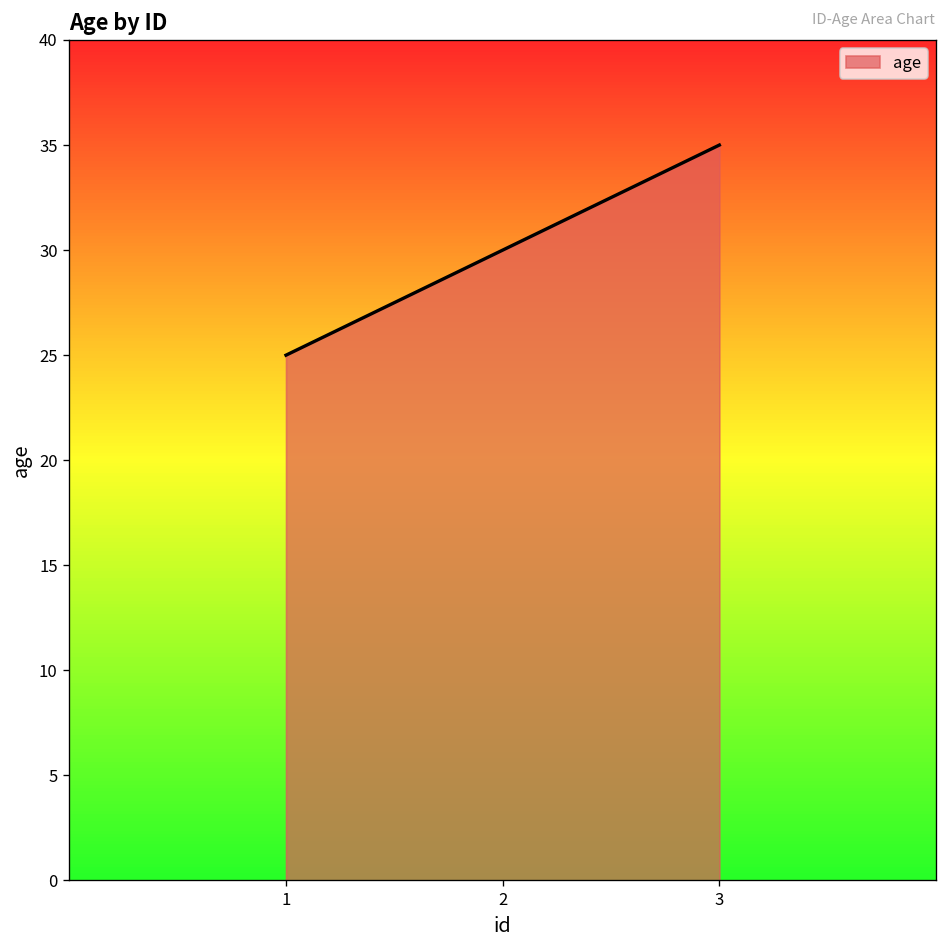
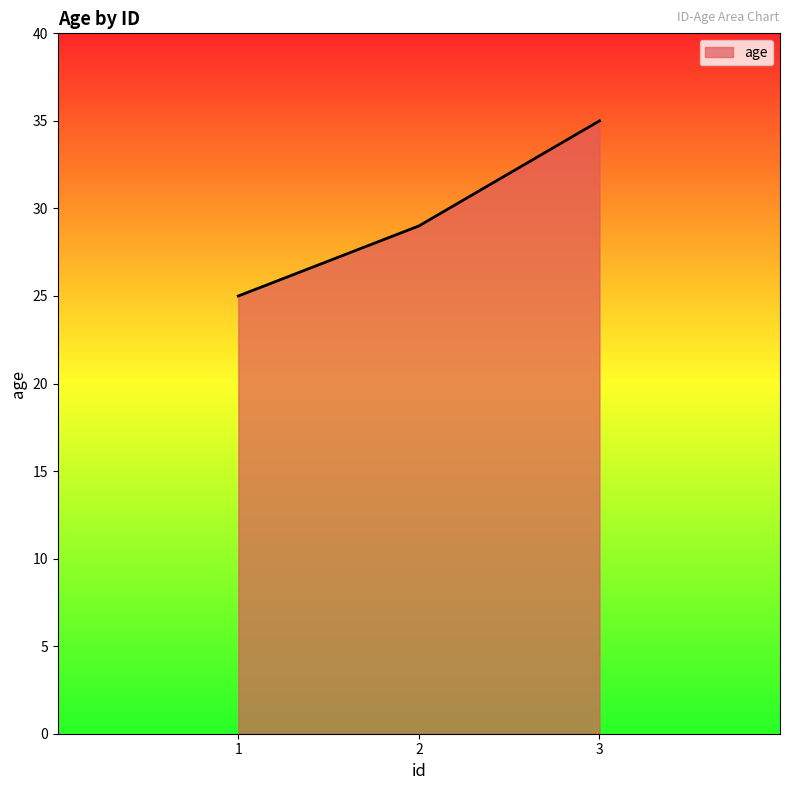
2: 30 -> 29
